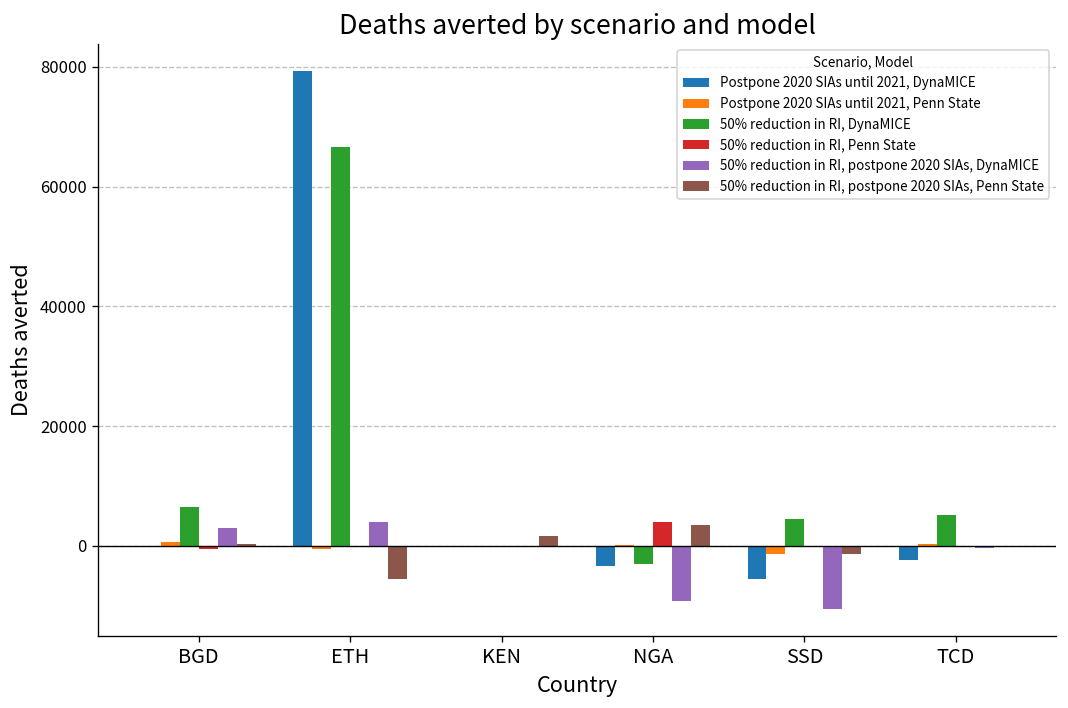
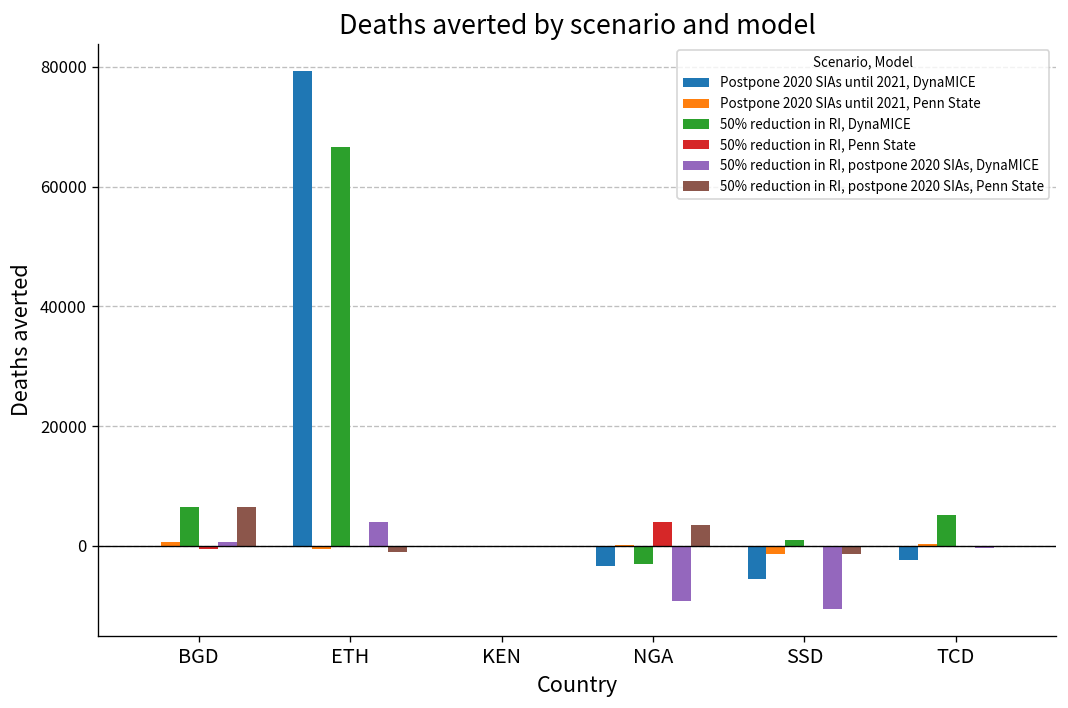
50% reduction in RI, postpone 2020 SIAs, DynaMICE, BGD: 3000 -> 1000
50% reduction in RI, postpone 2020 SIAs, Penn State, BGD: 0 -> 6000
50% reduction in RI, postpone 2020 SIAs, Penn State, ETH: -6000 -> -1000
50% reduction in RI, postpone 2020 SIAs, Penn State, KEN: 2000 -> 0
50% reduction in RI, DynaMICE, SSD: 4000 -> 1000
